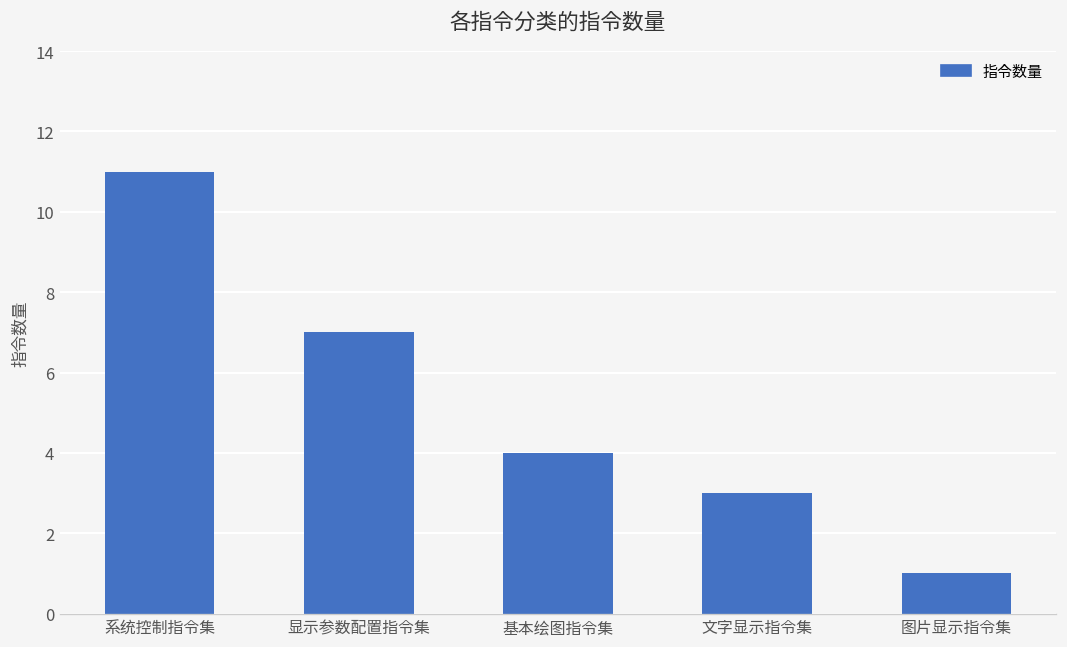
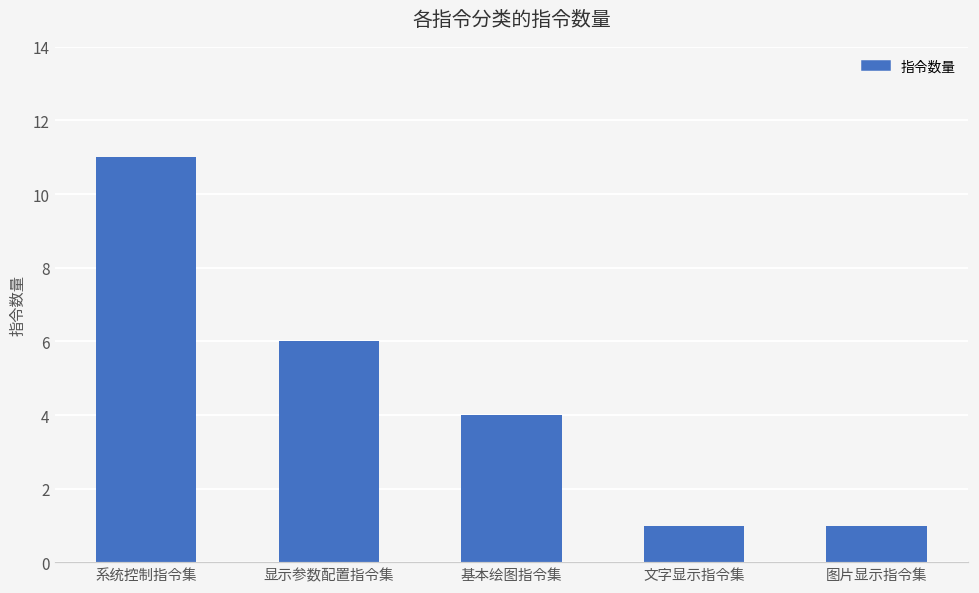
显示参数配置指令集: 7 -> 6
文字显示指令集: 3 -> 1
